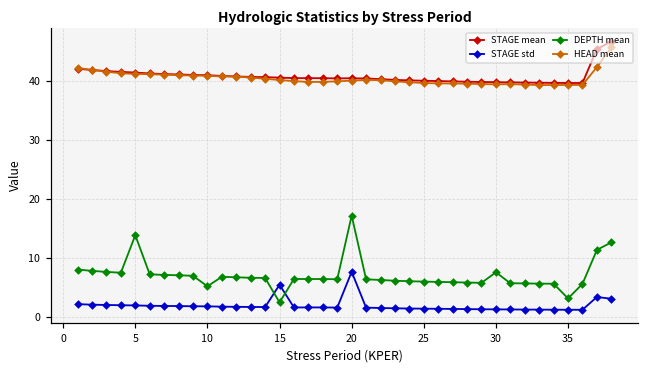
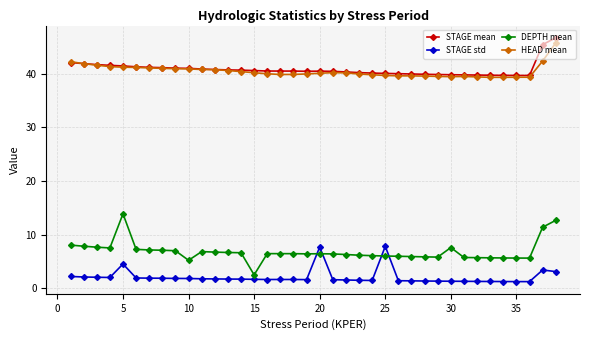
STAGE std, 5: 2 -> 4
STAGE std, 15: 5 -> 2
DEPTH mean, 20: 17 -> 6
STAGE std, 25: 1 -> 8
DEPTH mean, 35: 3 -> 6
